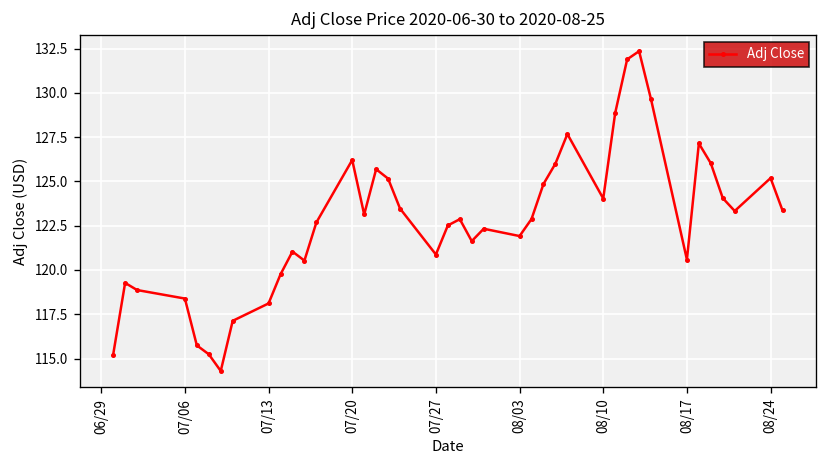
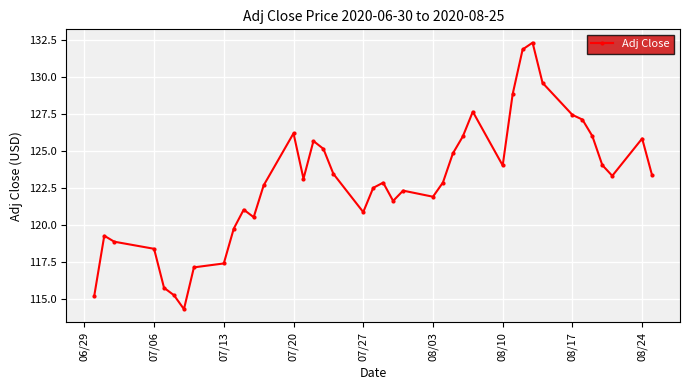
07/13: 118.1 -> 117.4
08/17: 120.6 -> 127.5
08/24: 125.2 -> 125.9
